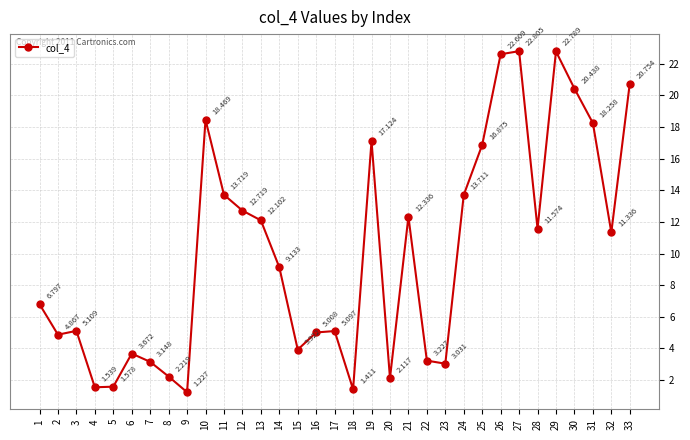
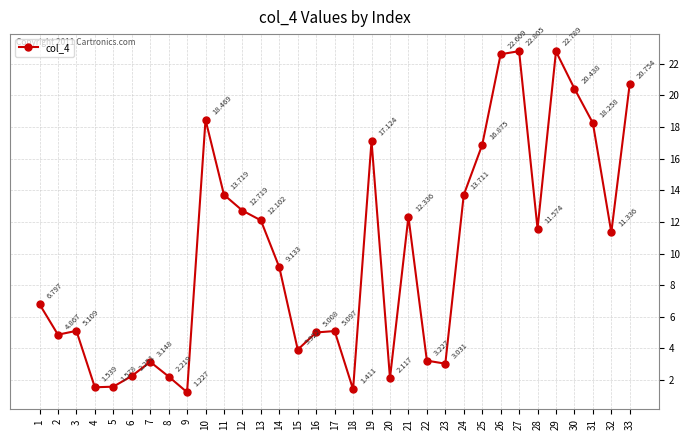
6: 3.672 -> 2.251
